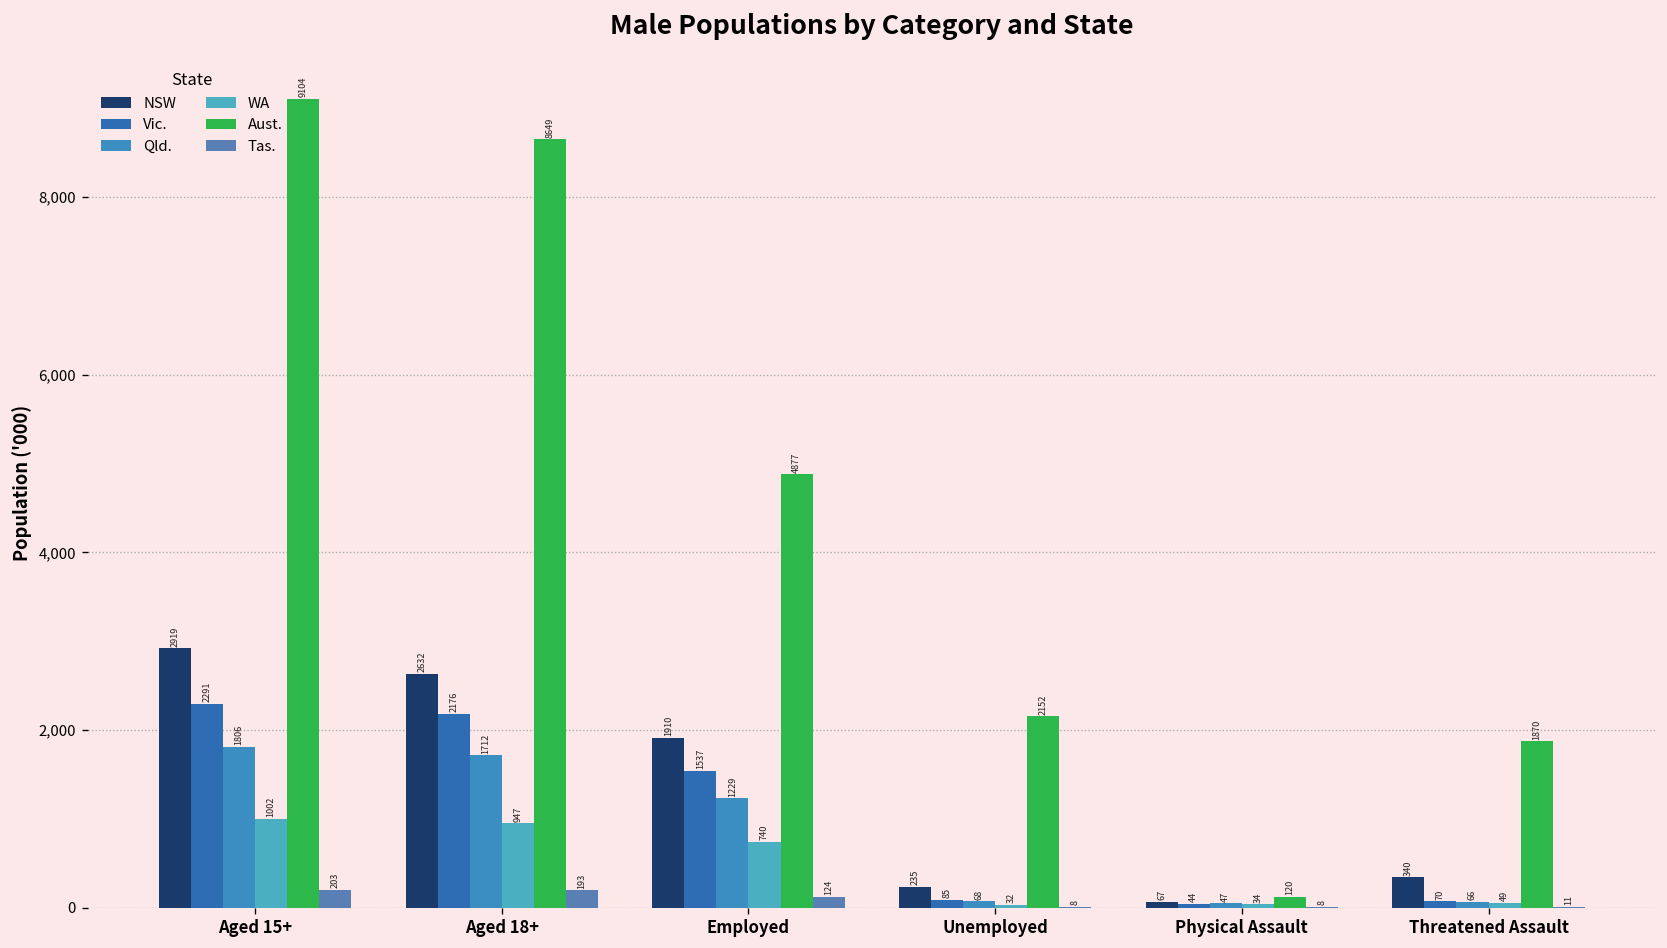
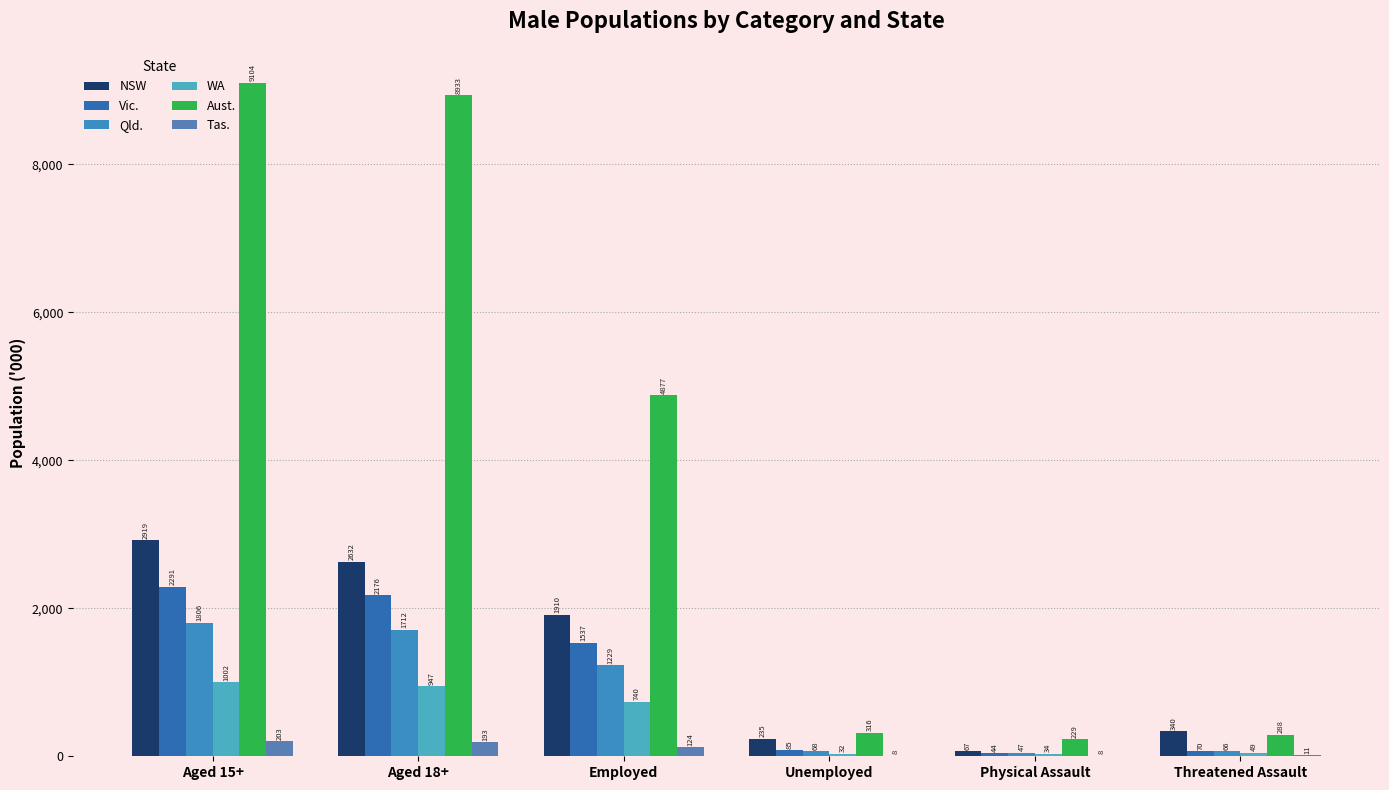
Aust., Aged 18+: 8649 -> 8933
Aust., Unemployed: 2152 -> 316
Aust., Physical Assault: 120 -> 229
Aust., Threatened Assault: 1870 -> 288
